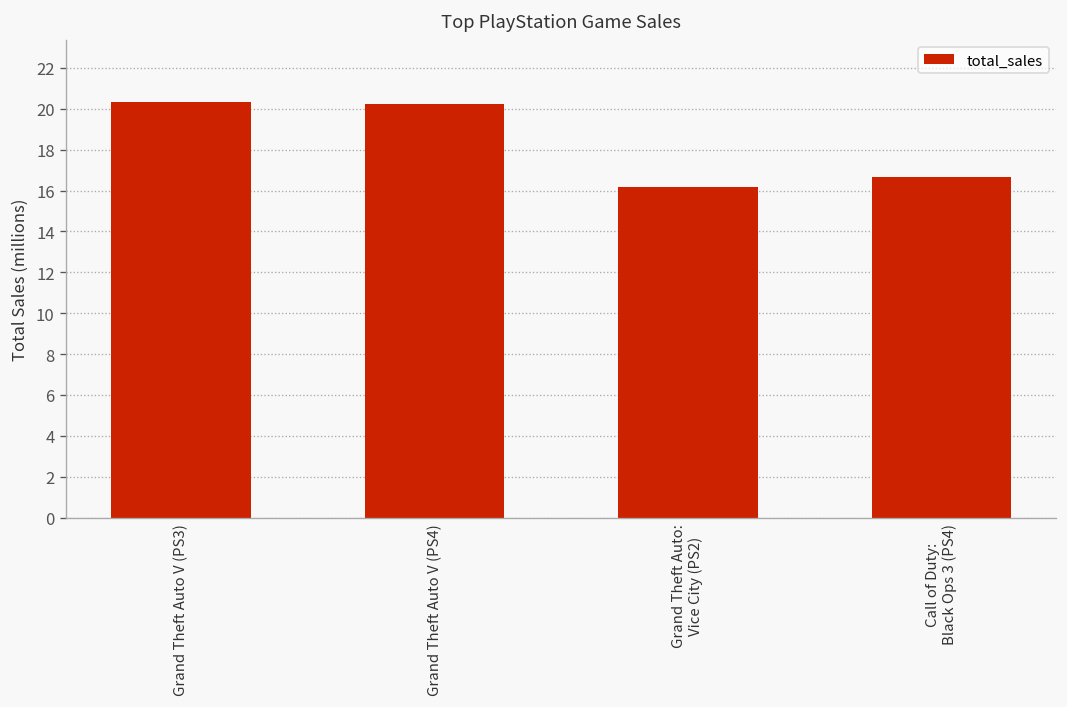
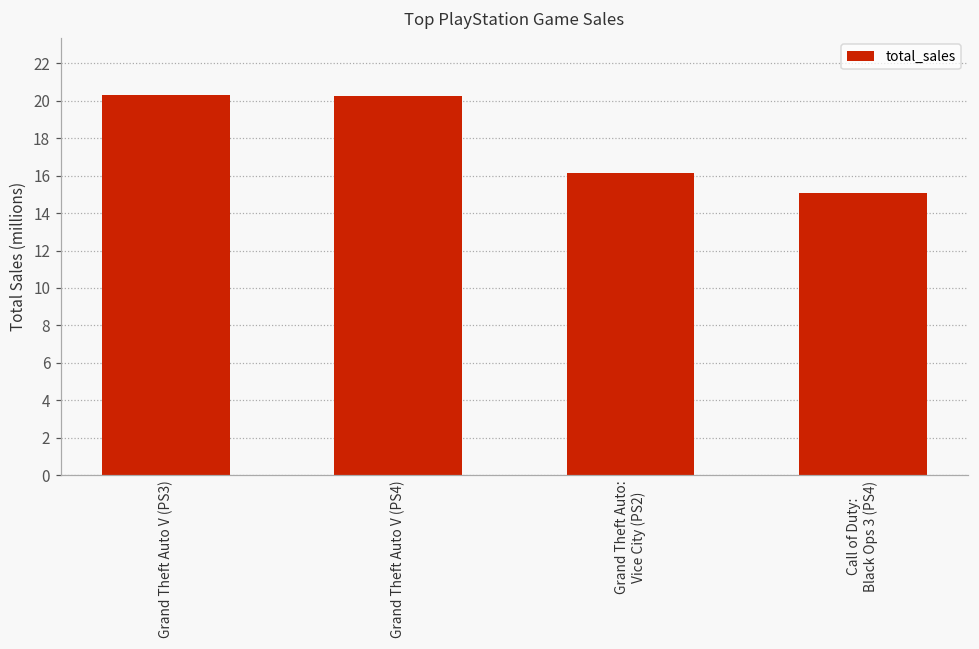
Call of Duty: Black Ops 3 (PS4): 16.7 -> 15.1
